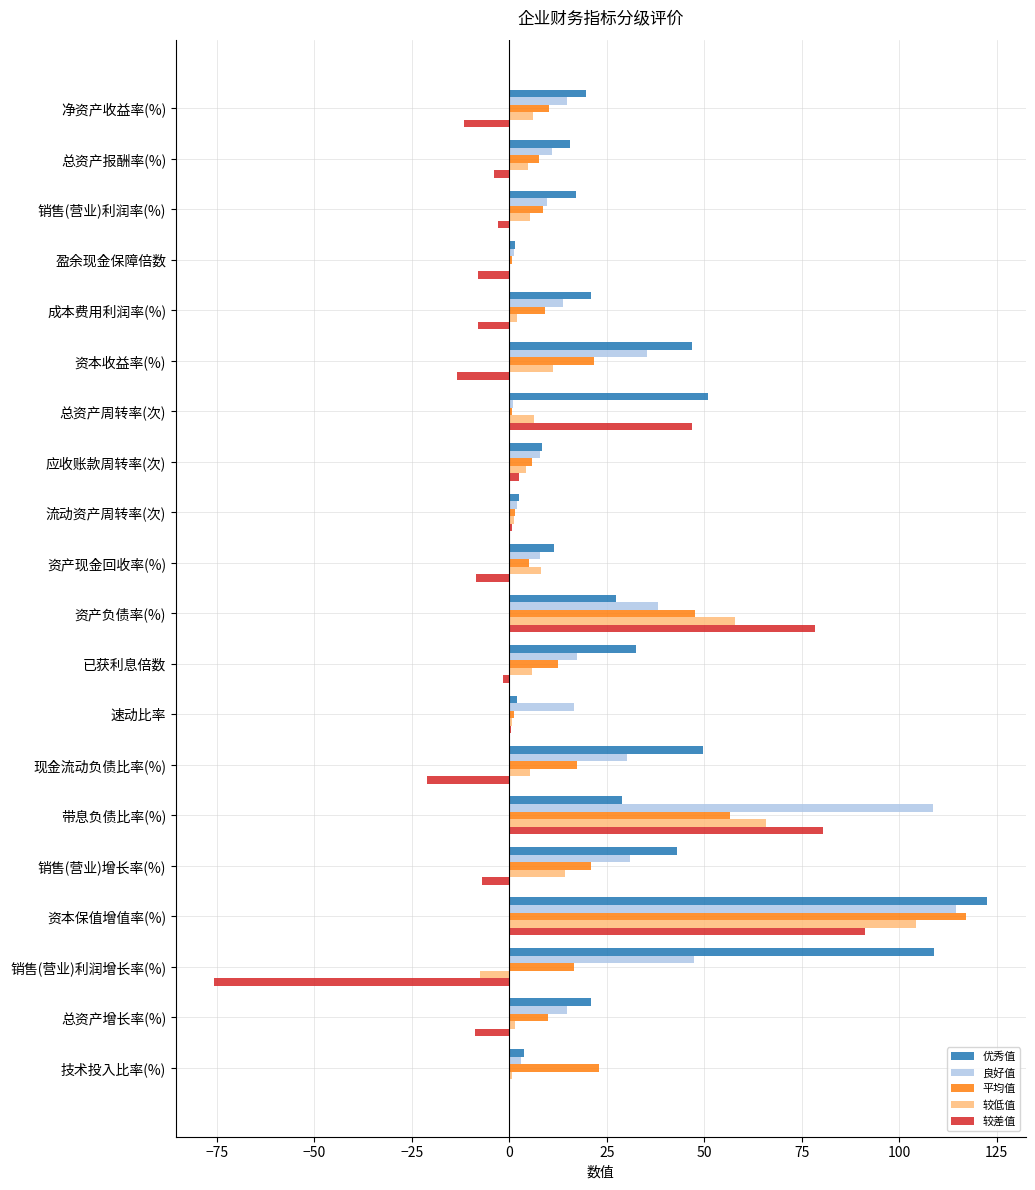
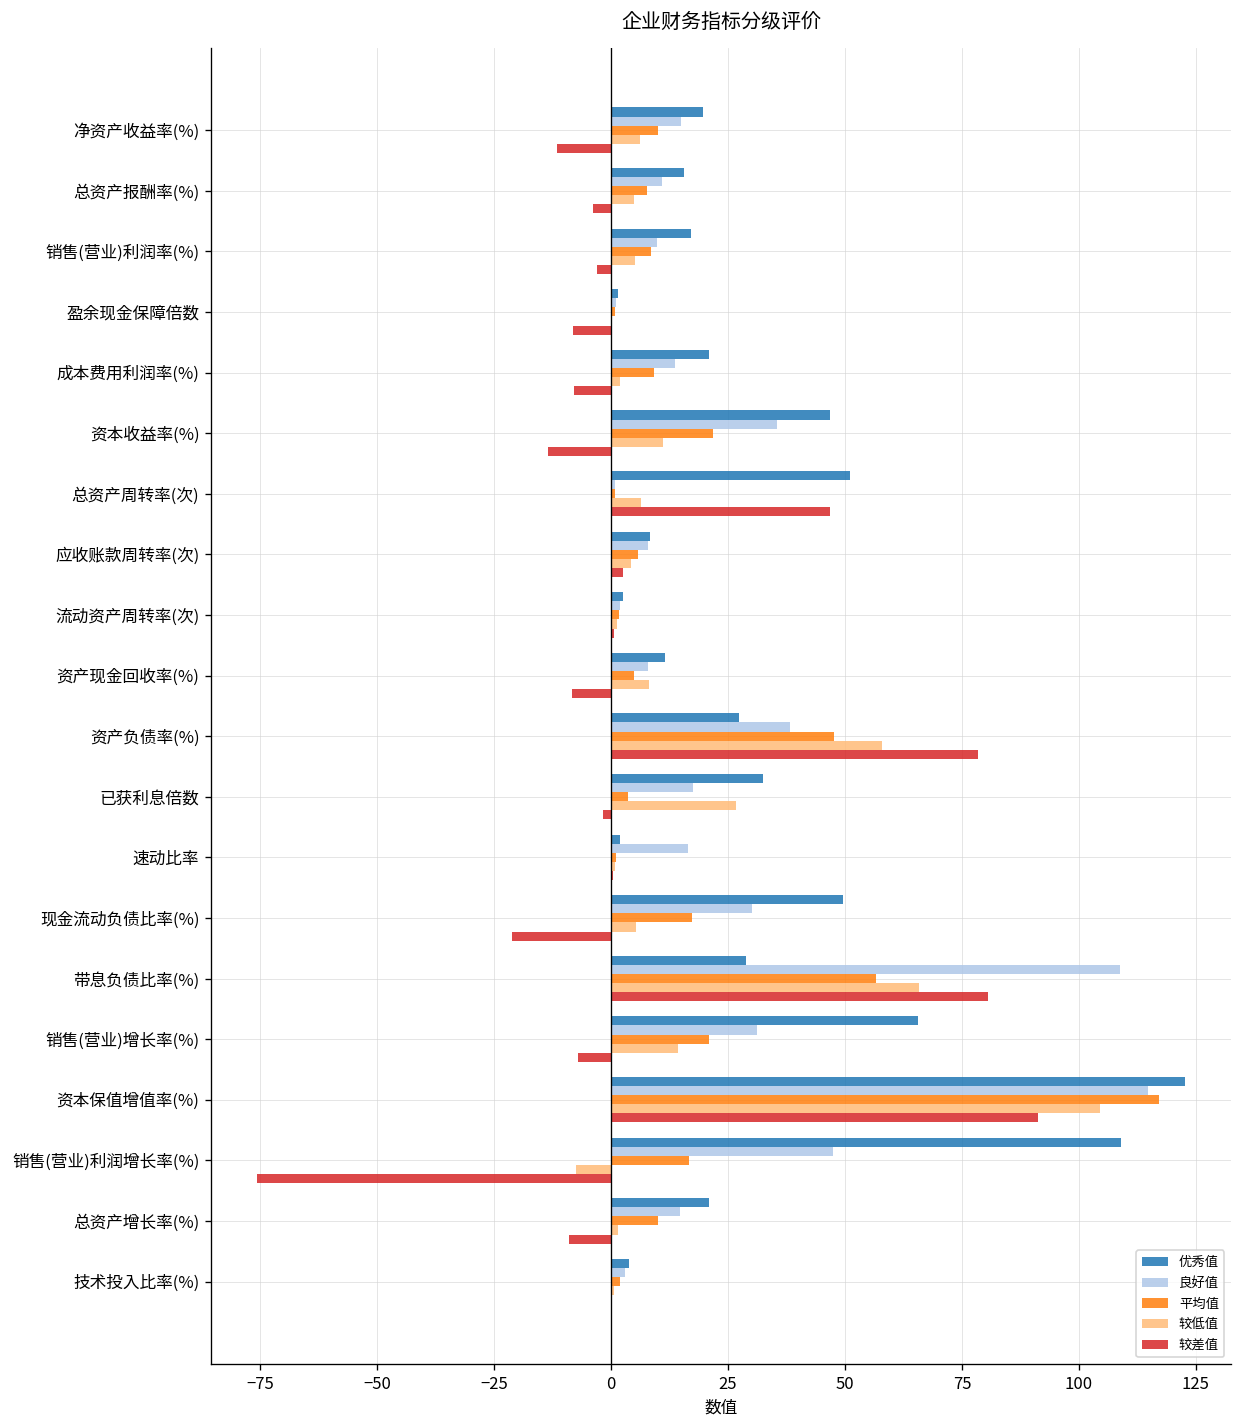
平均值, 已获利息倍数: 12 -> 4
较低值, 已获利息倍数: 6 -> 27
优秀值, 销售(营业)增长率(%): 43 -> 66
平均值, 技术投入比率(%): 23 -> 2
